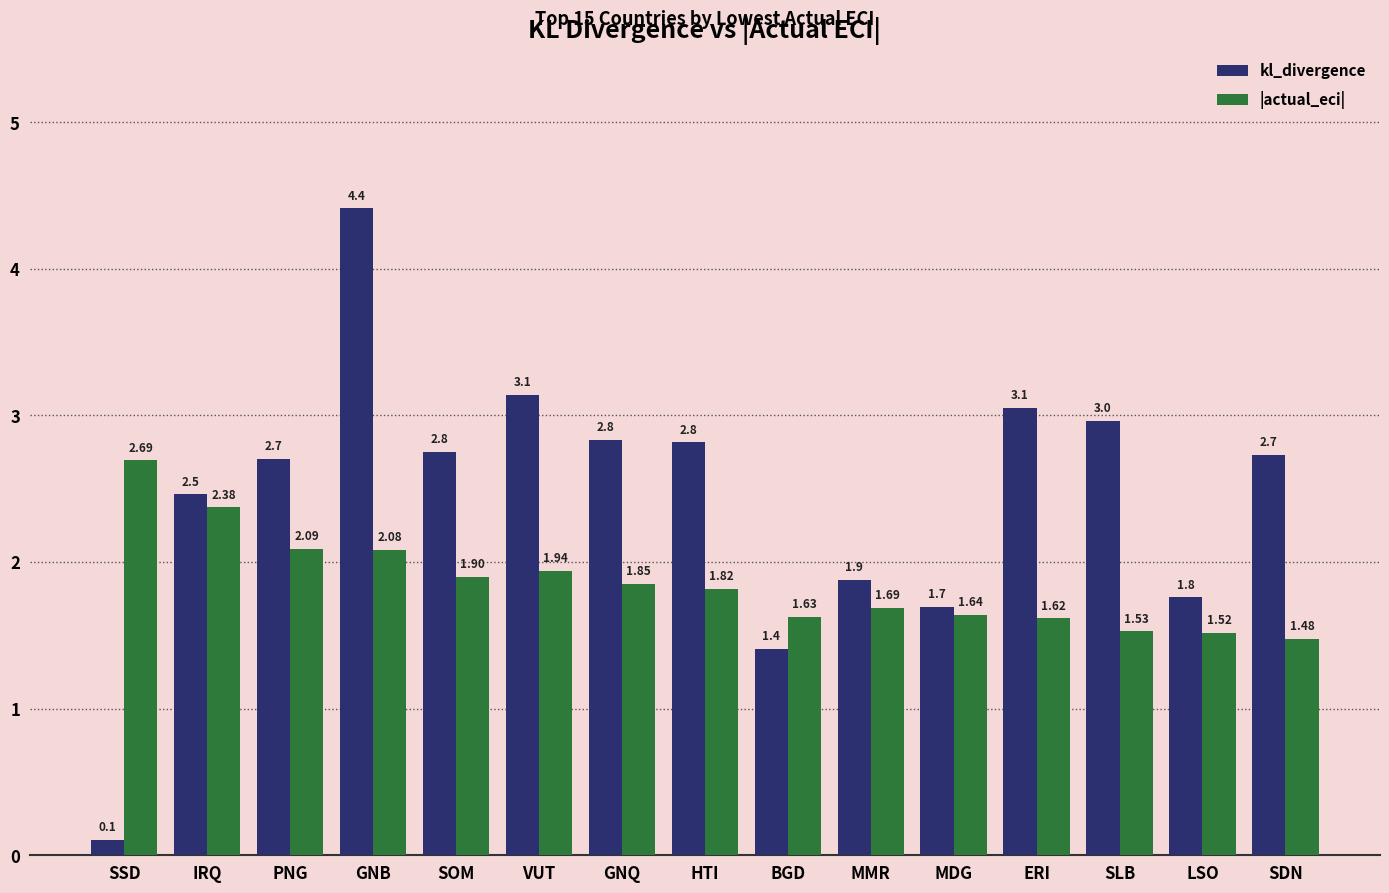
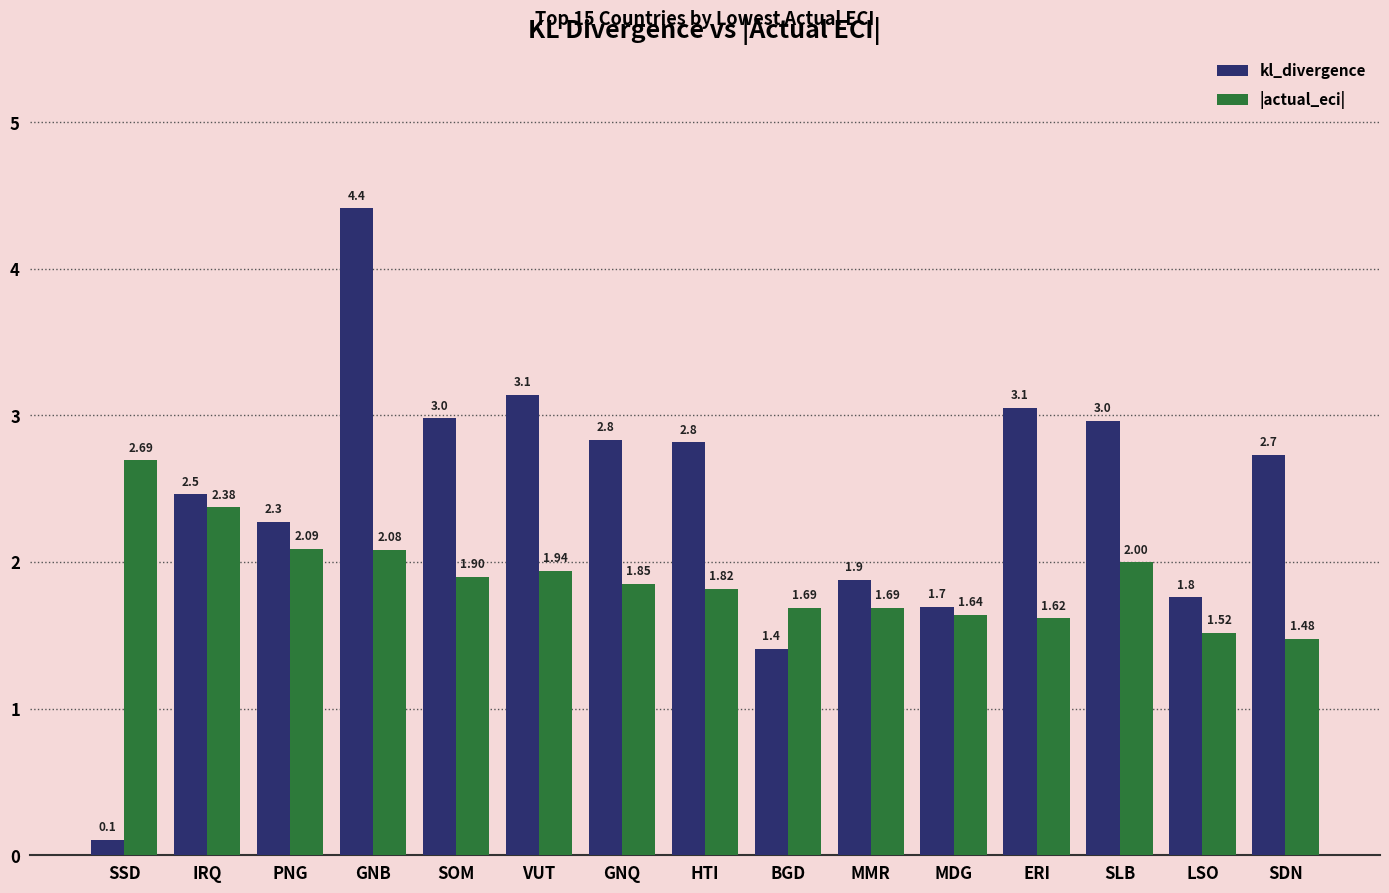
kl_divergence, PNG: 2.7 -> 2.3
kl_divergence, SOM: 2.8 -> 3.0
|actual_eci|, BGD: 1.63 -> 1.69
|actual_eci|, SLB: 1.53 -> 2.00
